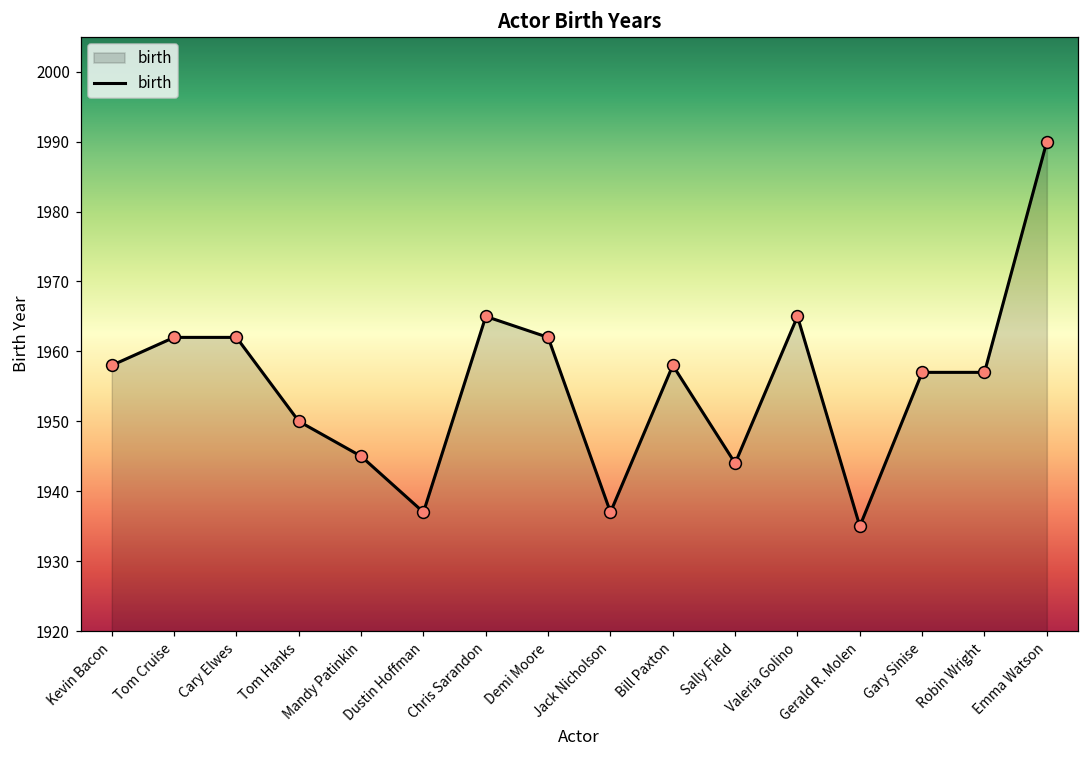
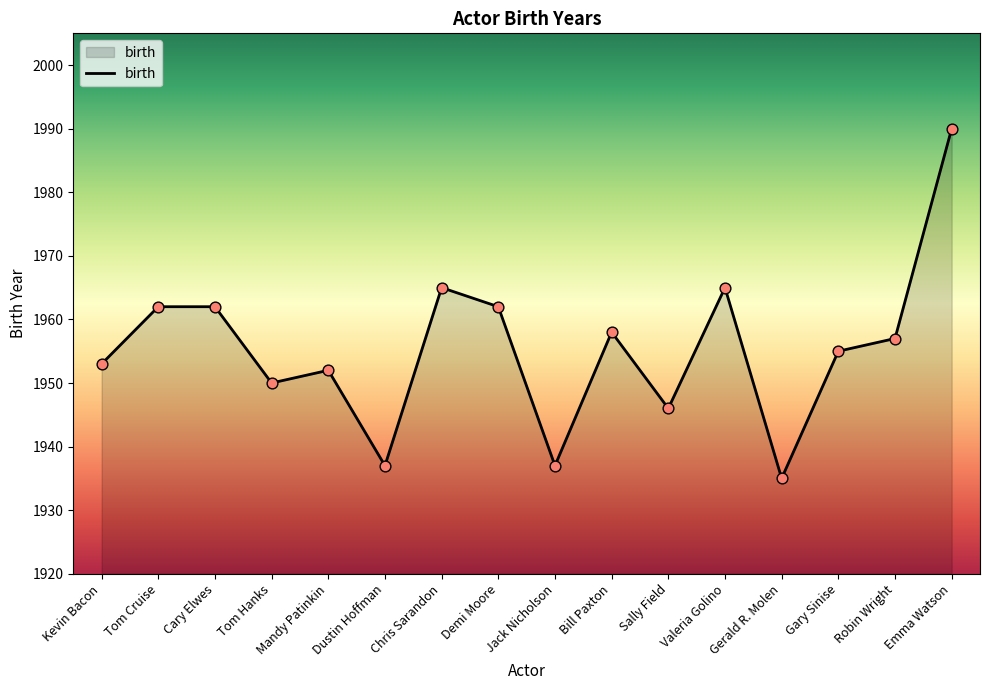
Kevin Bacon: 1958 -> 1953
Mandy Patinkin: 1945 -> 1952
Sally Field: 1944 -> 1946
Gary Sinise: 1957 -> 1955
